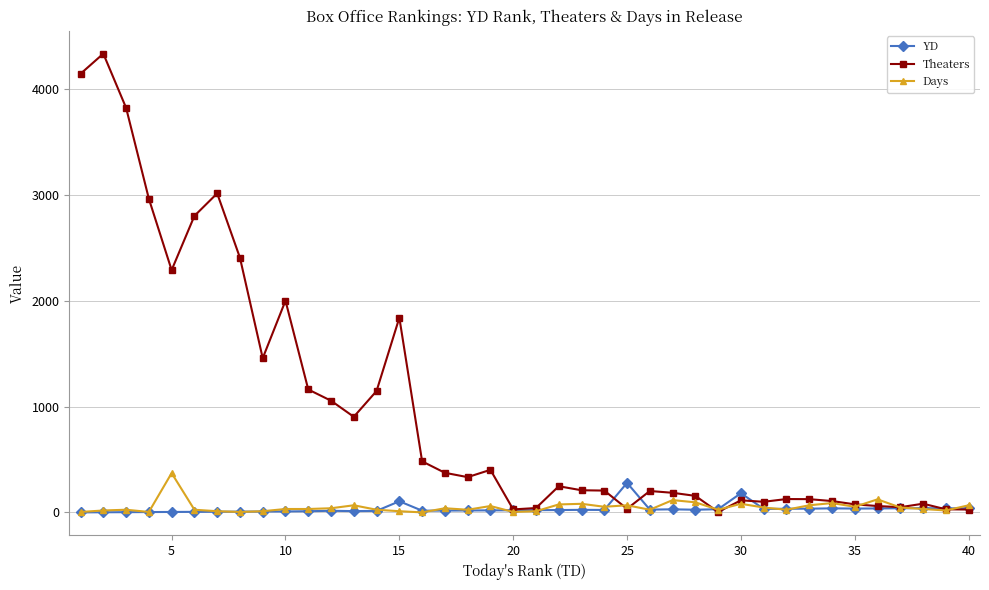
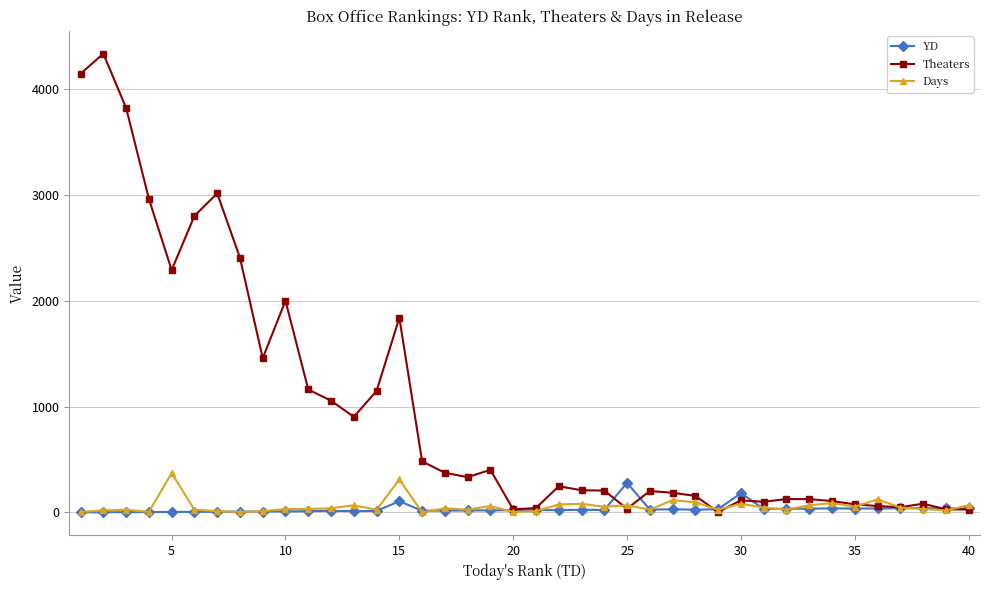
Days, 15: 10 -> 310
